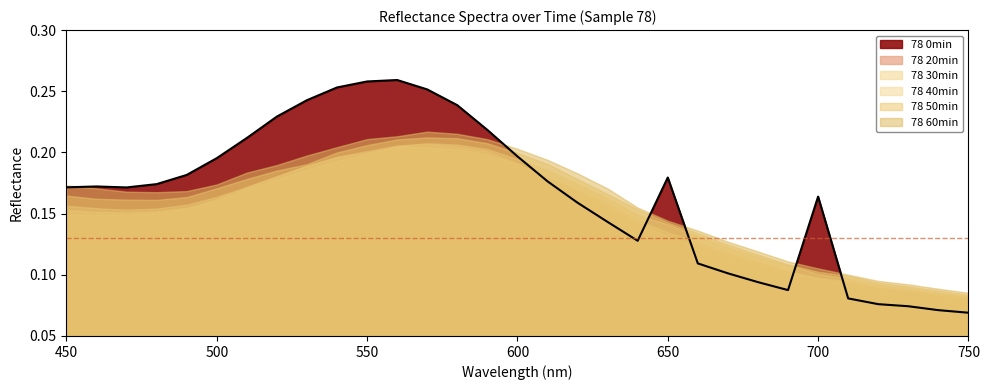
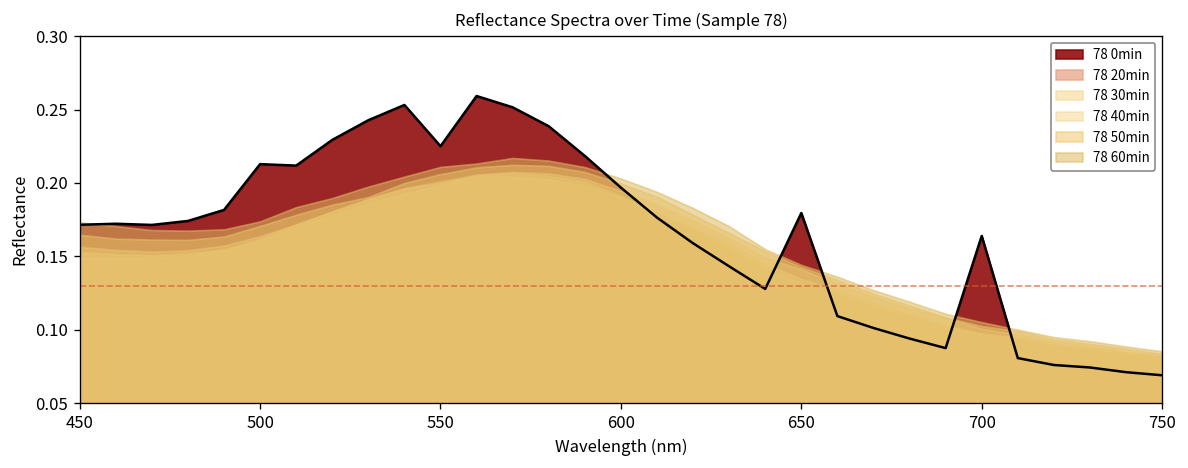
78 0min, 500: 0.195 -> 0.213
78 0min, 550: 0.258 -> 0.225
